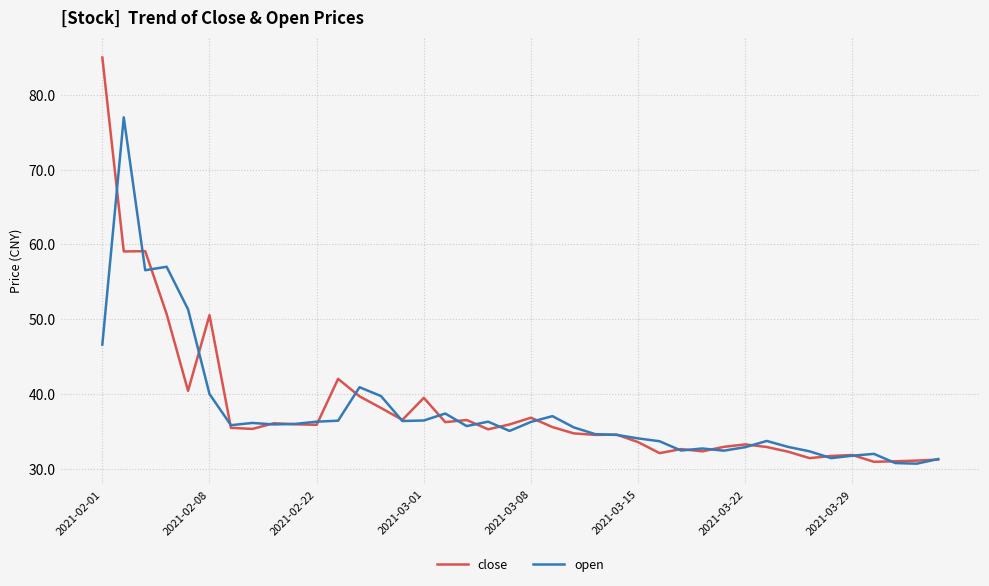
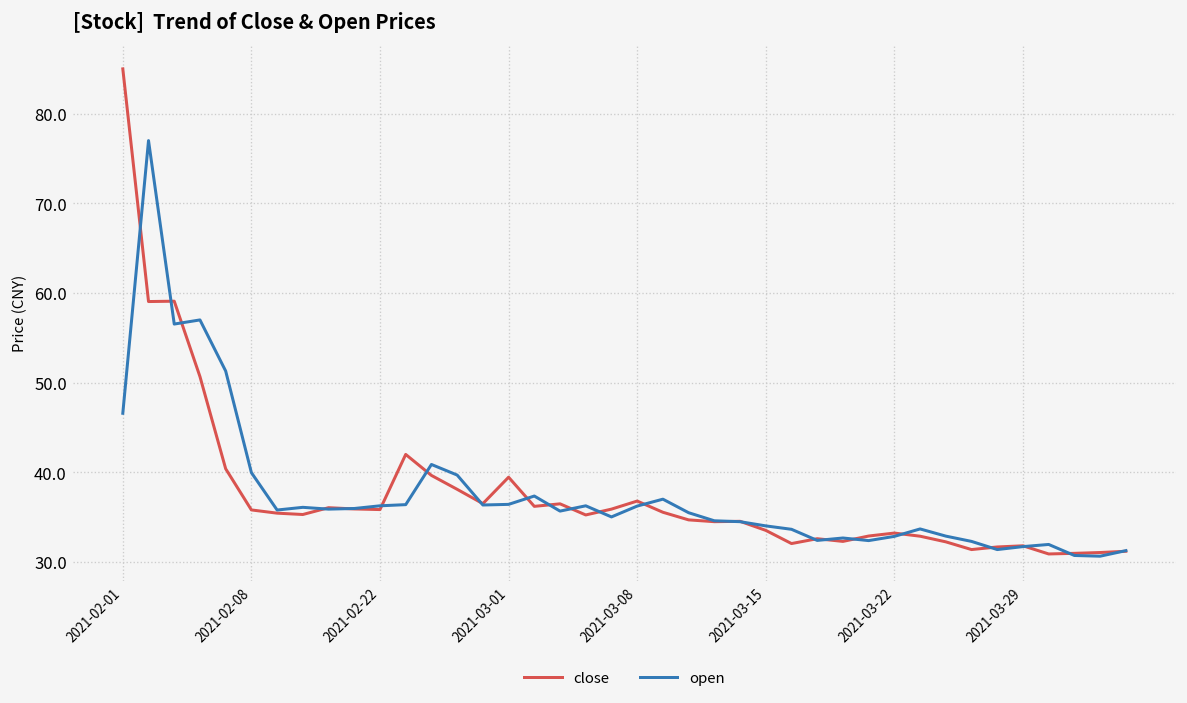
close, 2021-02-08: 51 -> 36
